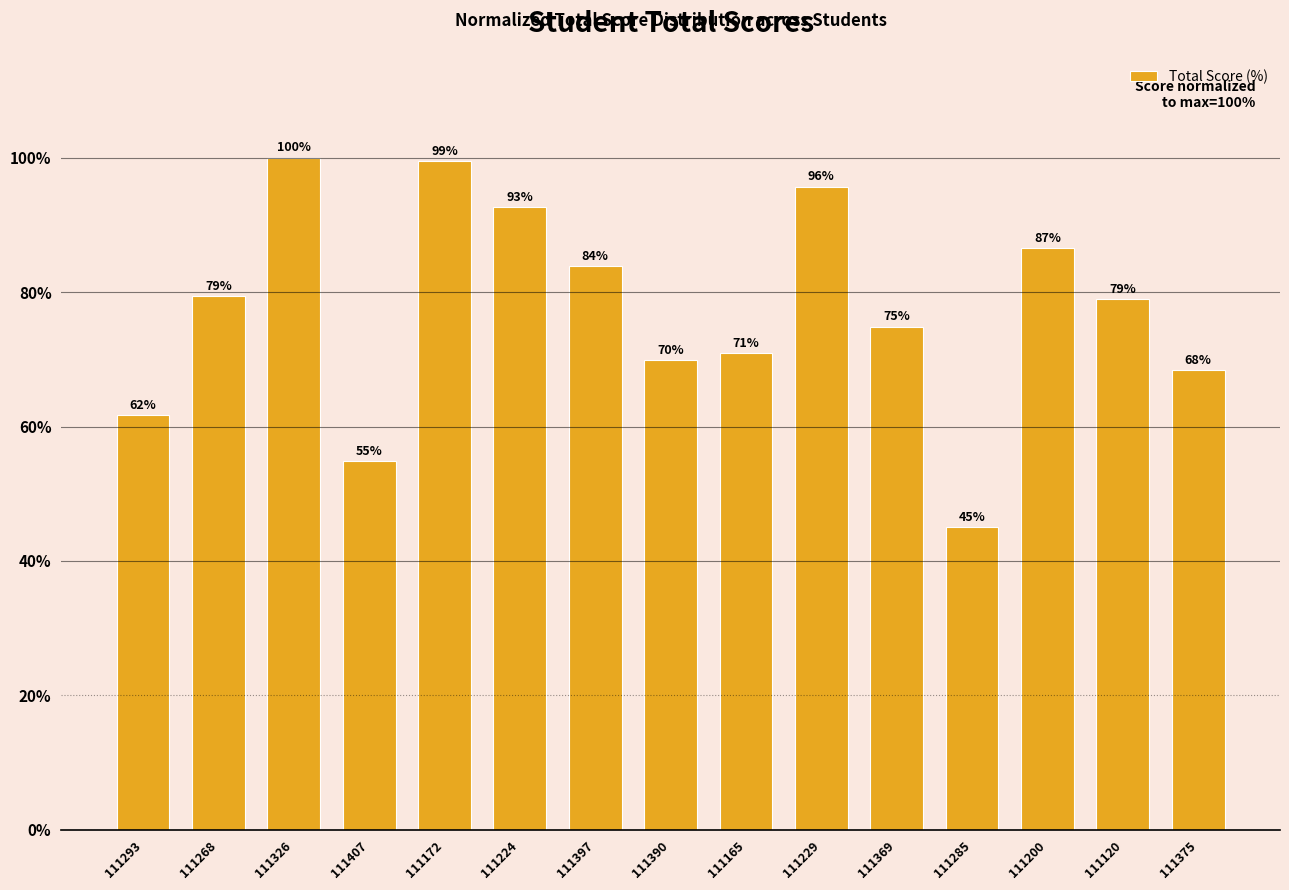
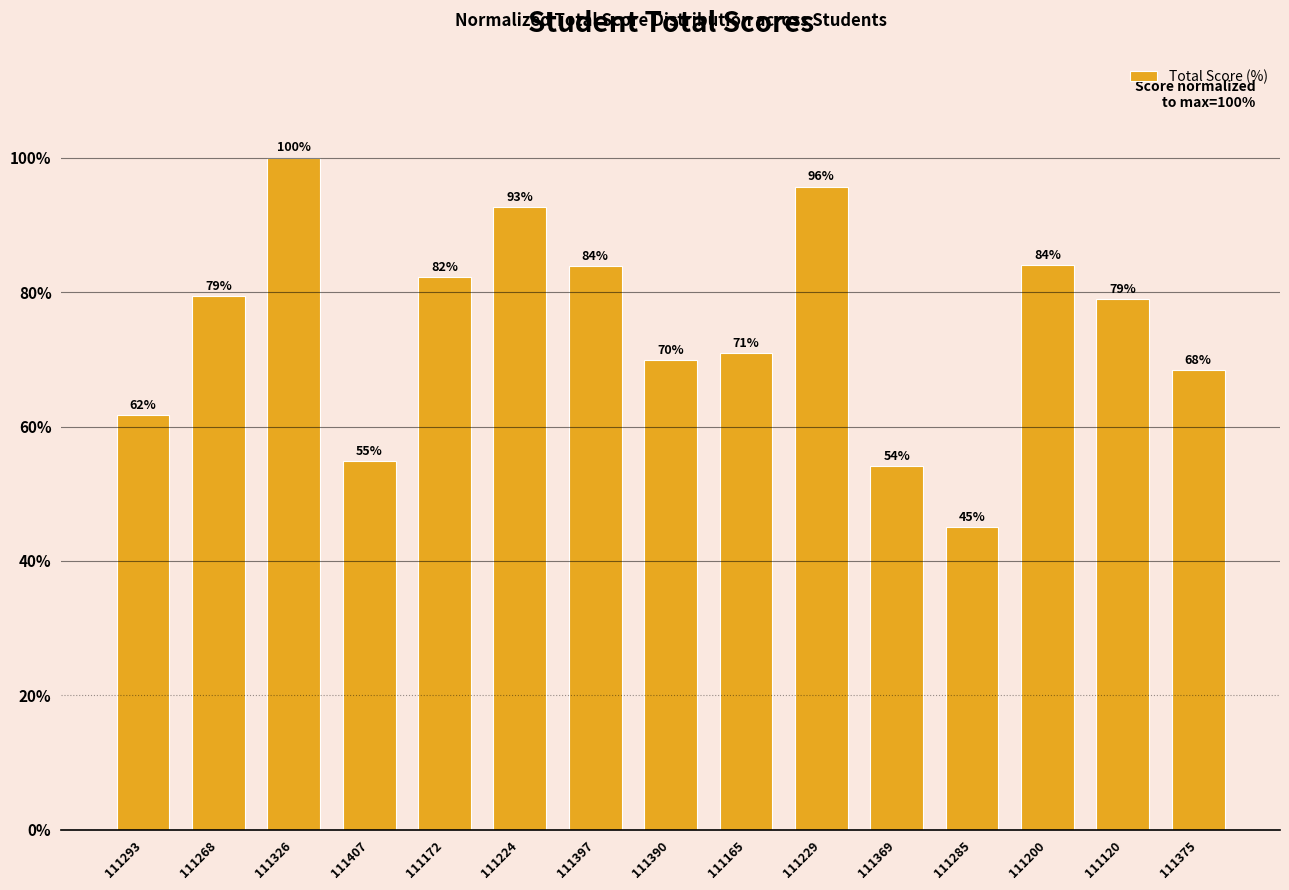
111172: 99% -> 82%
111369: 75% -> 54%
111200: 87% -> 84%
